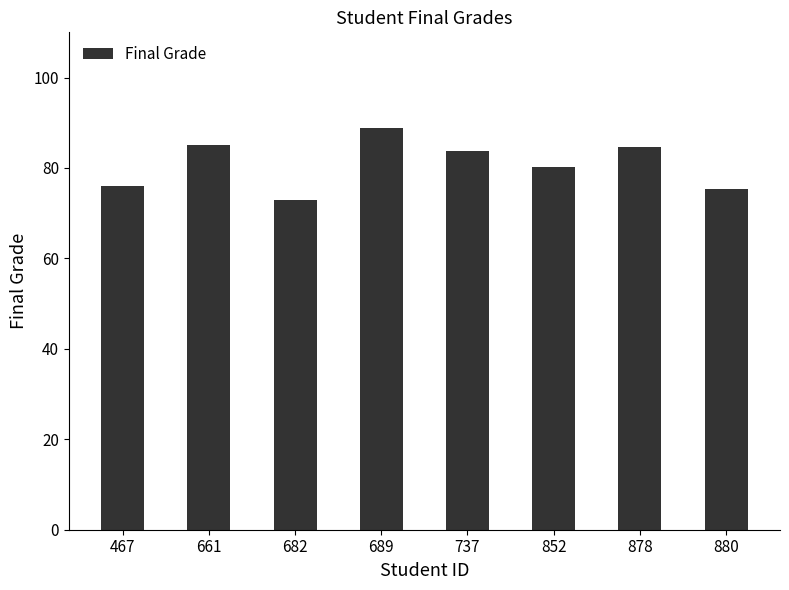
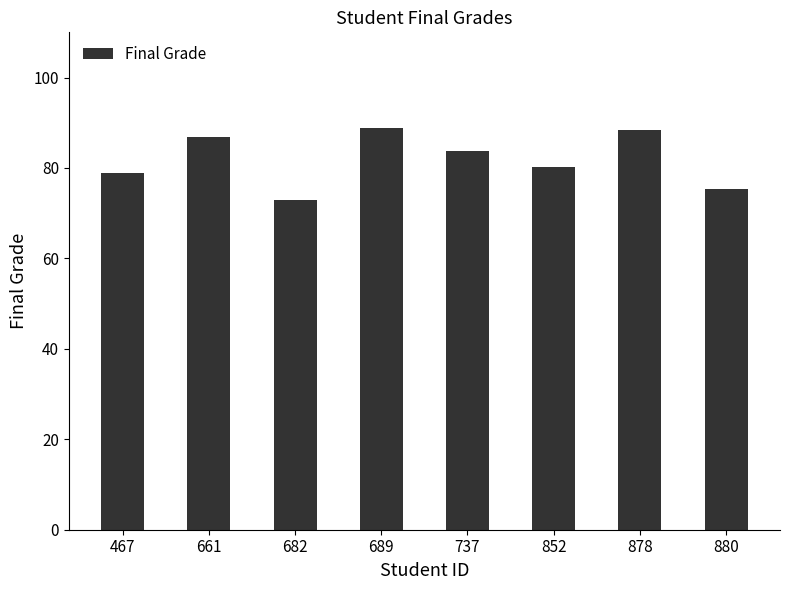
467: 76 -> 79
661: 85 -> 87
878: 85 -> 88
